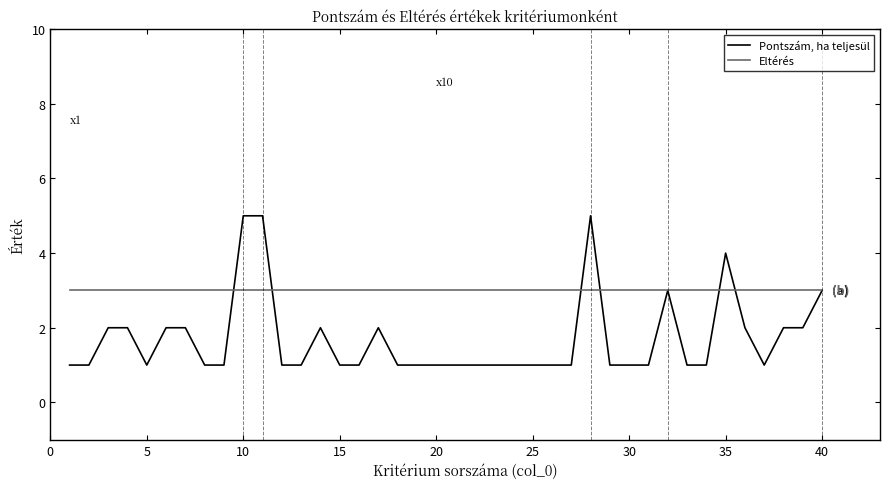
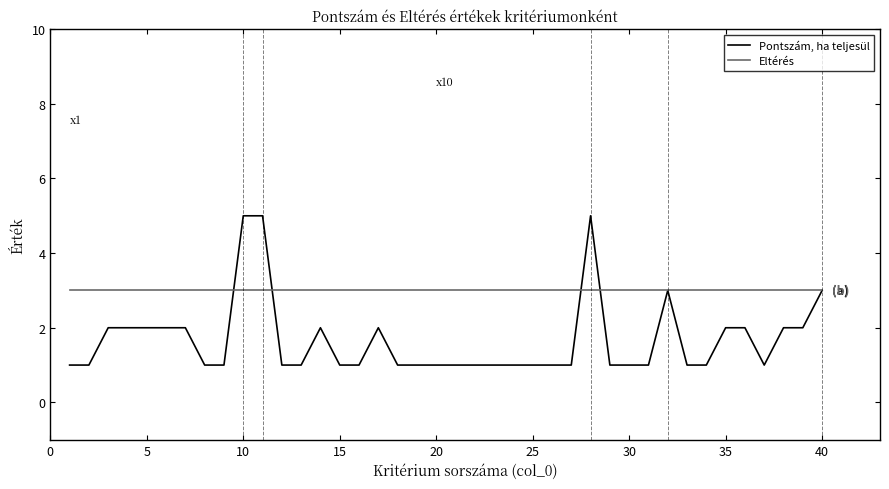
Pontszám, ha teljesül, 5: 1 -> 2
Pontszám, ha teljesül, 35: 4 -> 2
